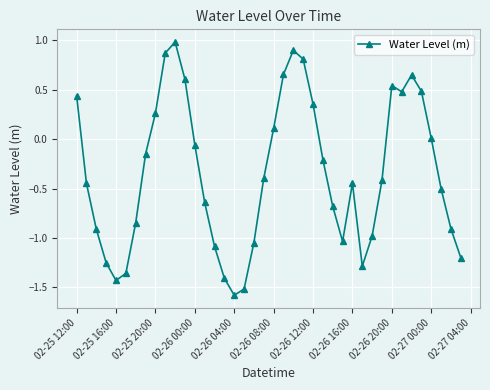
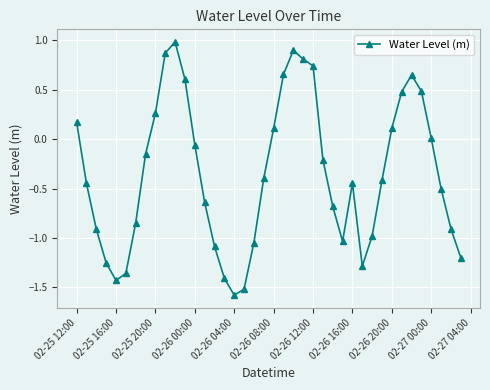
02-25 12:00: 0.4 -> 0.2
02-26 12:00: 0.4 -> 0.7
02-26 20:00: 0.5 -> 0.1
